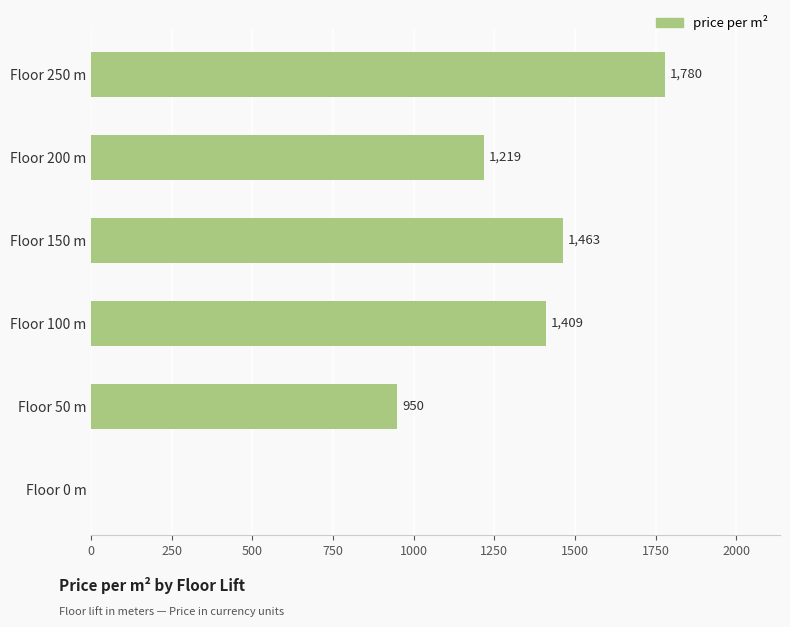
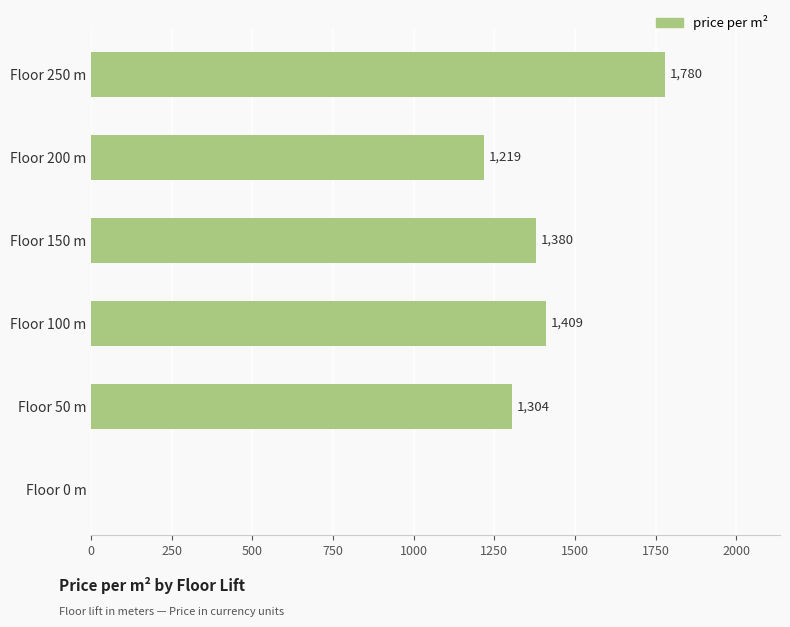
Floor 150 m: 1,463 -> 1,380
Floor 50 m: 950 -> 1,304
